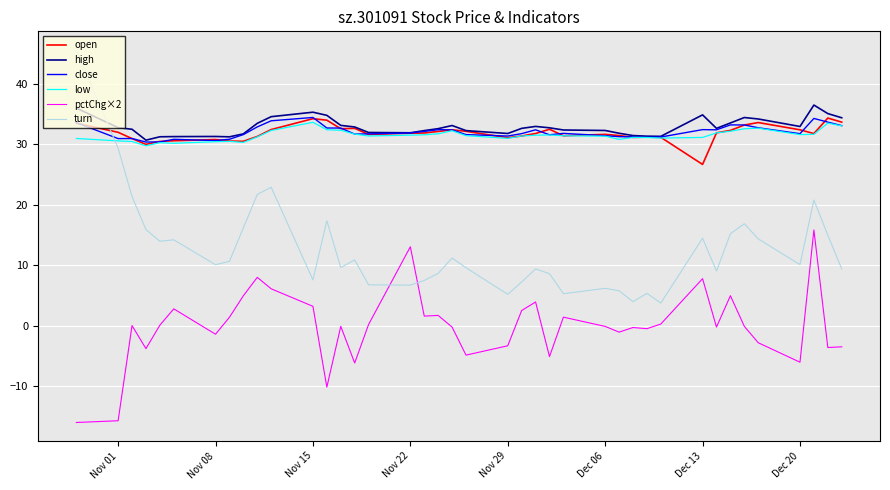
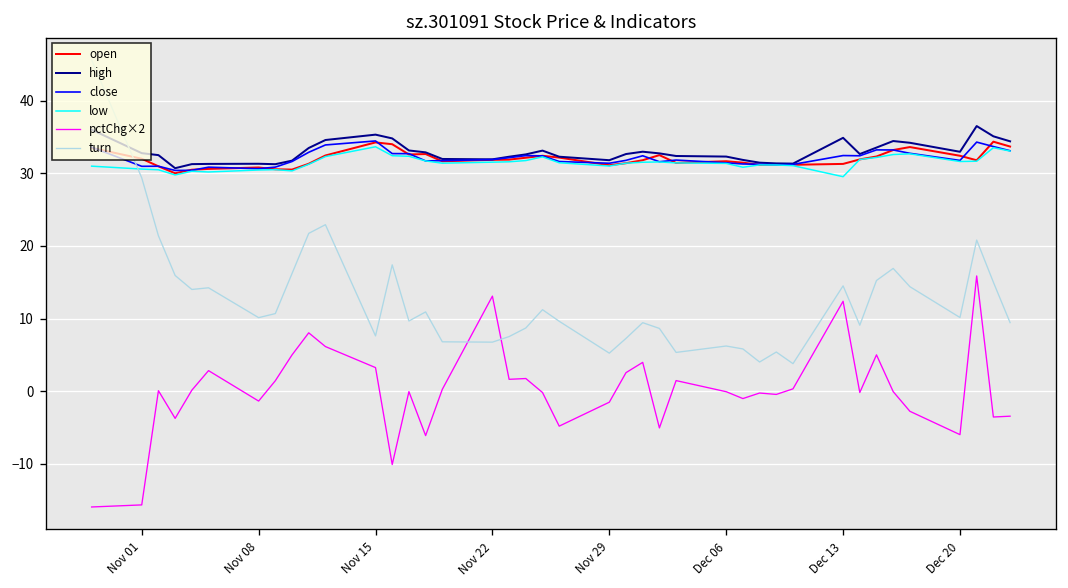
pctChg×2, Nov 29: -3 -> -2
open, Dec 13: 27 -> 31
low, Dec 13: 31 -> 30
pctChg×2, Dec 13: 8 -> 12
